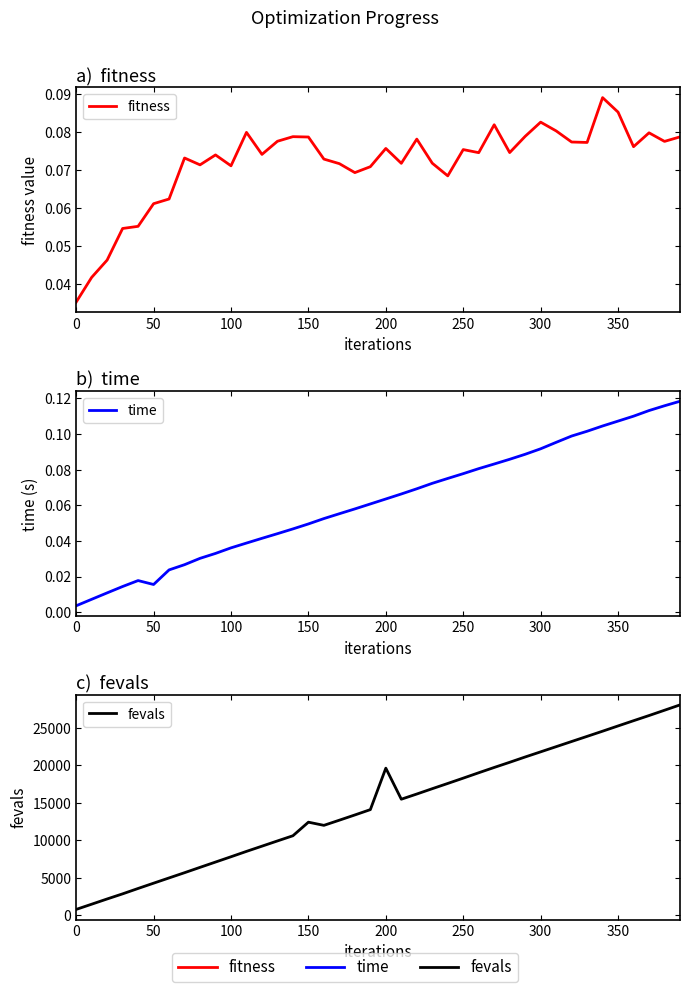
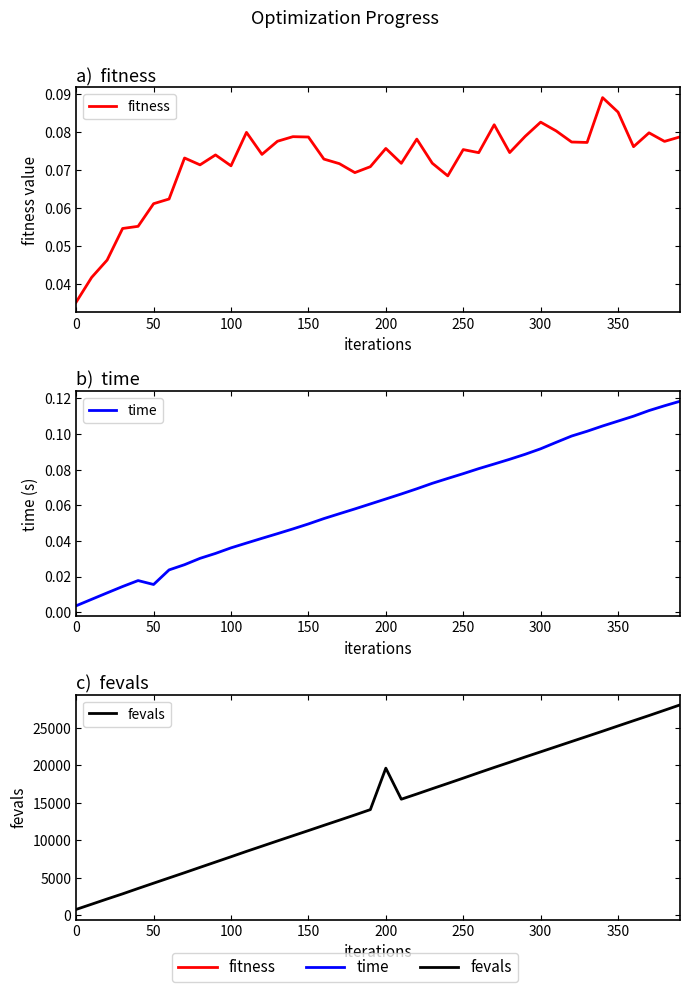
c) fevals, 150: 12000 -> 11000
